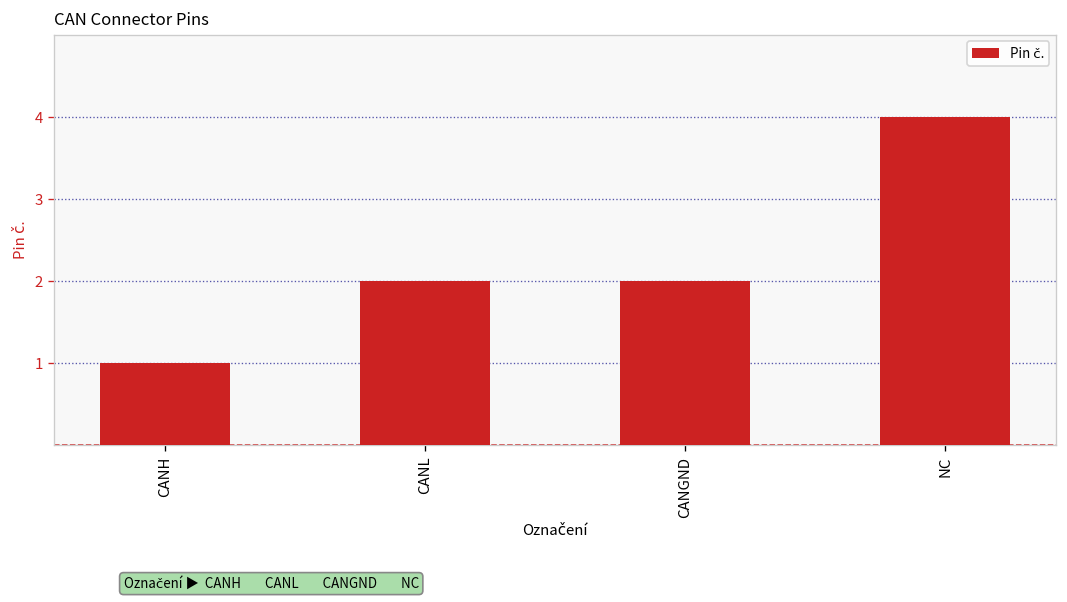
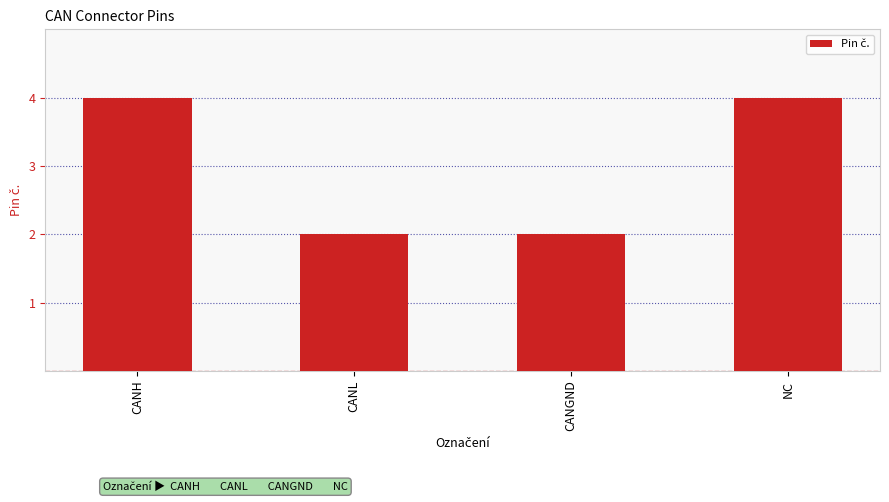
CANH: 1 -> 4
